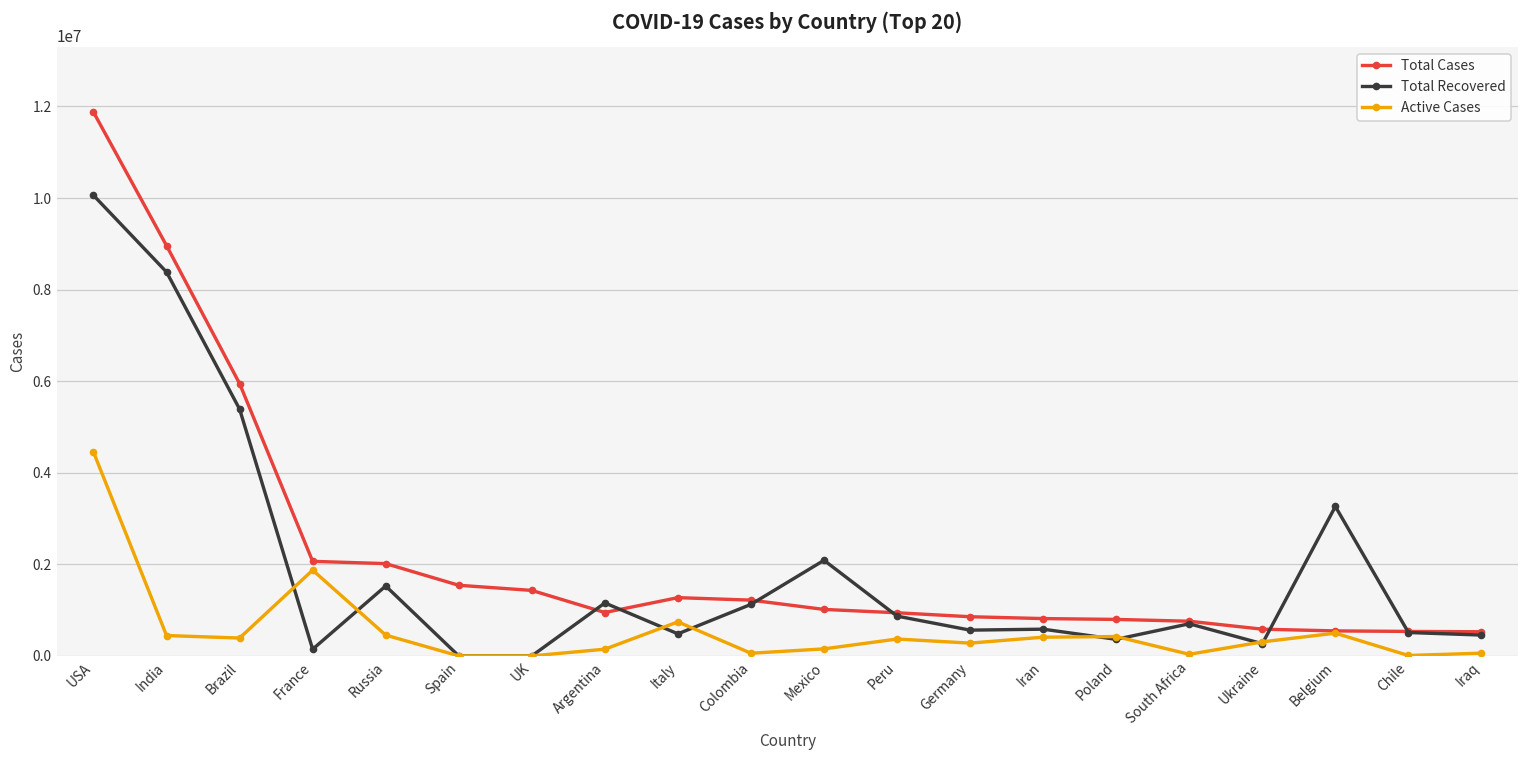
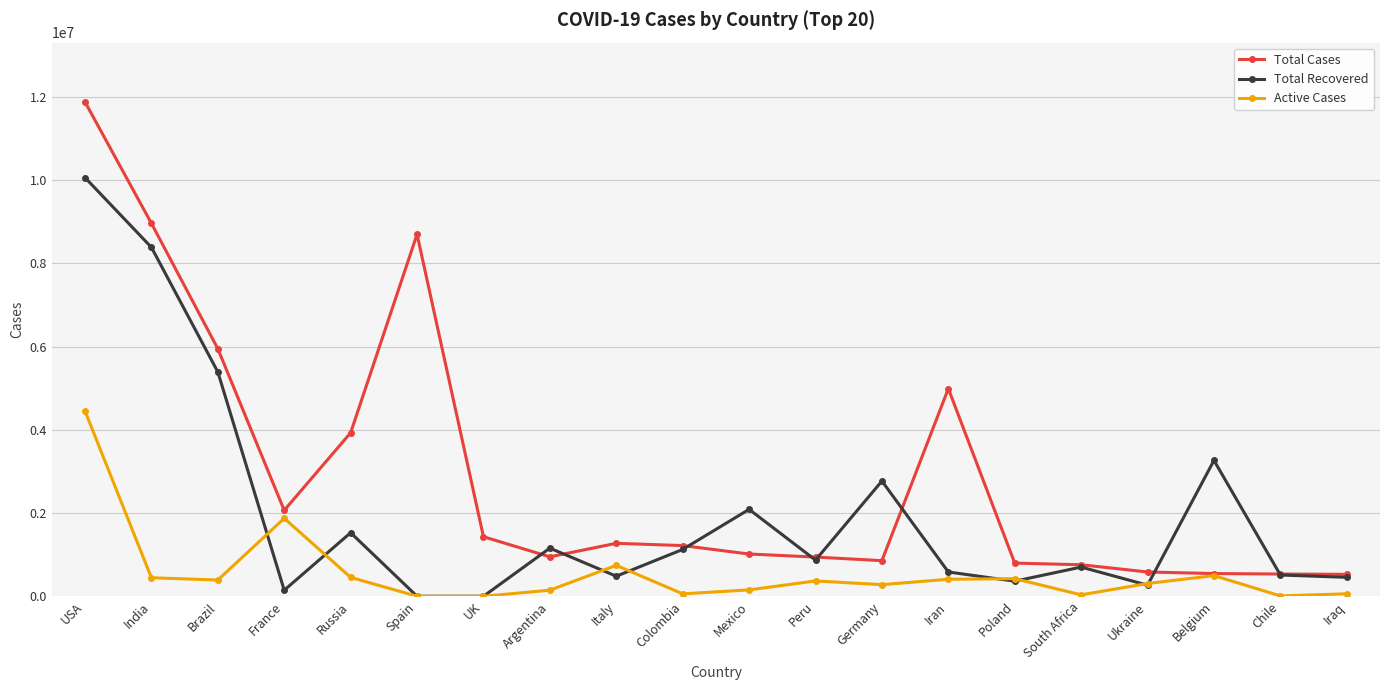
Total Cases, Russia: 2000000 -> 3900000
Total Cases, Spain: 1500000 -> 8700000
Total Recovered, Germany: 600000 -> 2800000
Total Cases, Iran: 800000 -> 5000000
